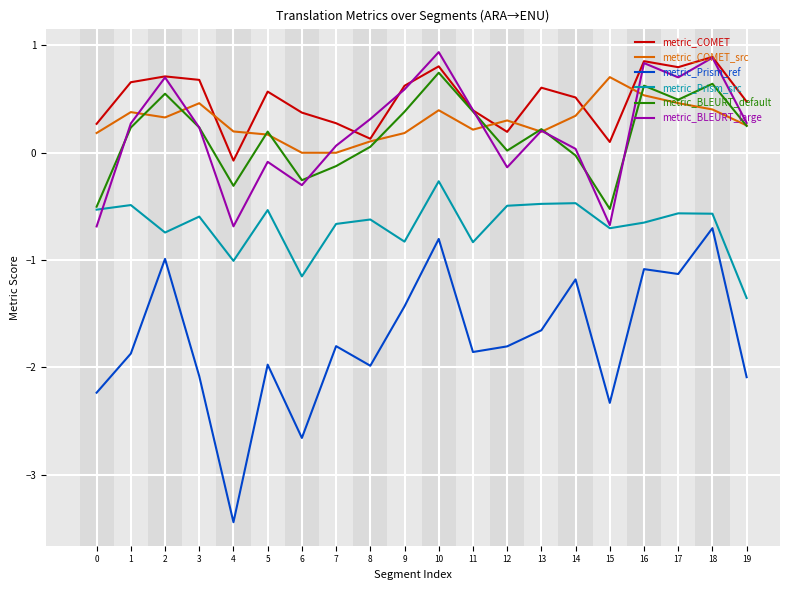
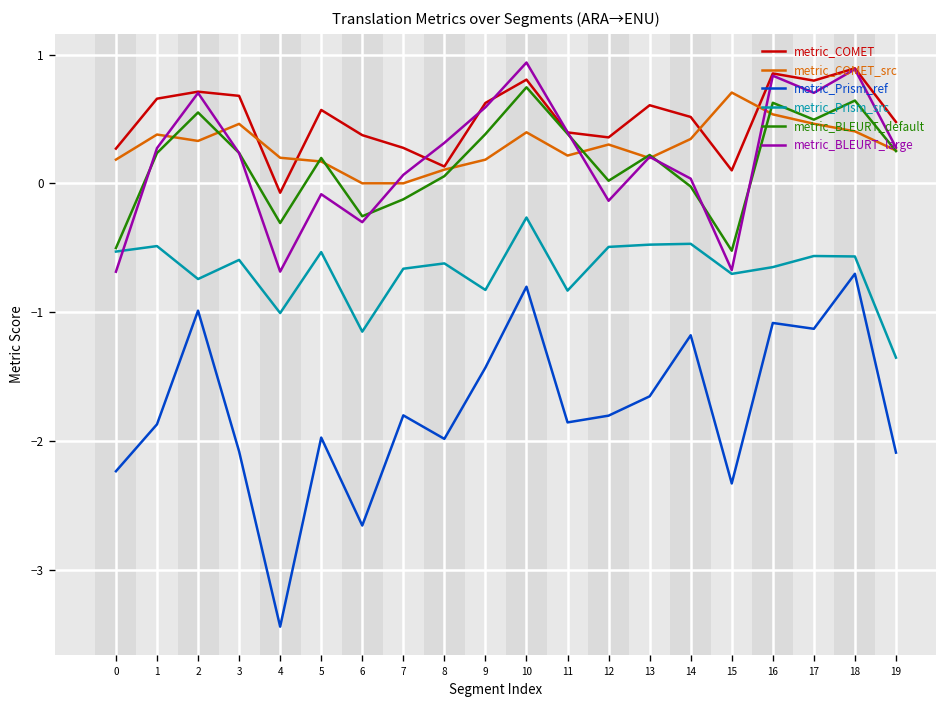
metric_COMET, 12: 0.19 -> 0.36
